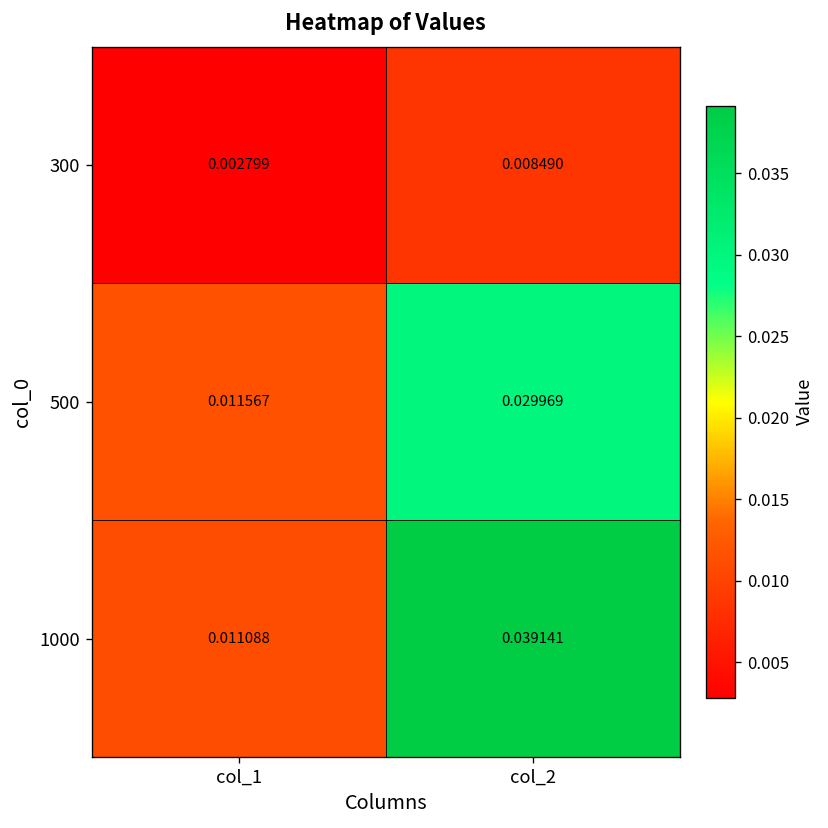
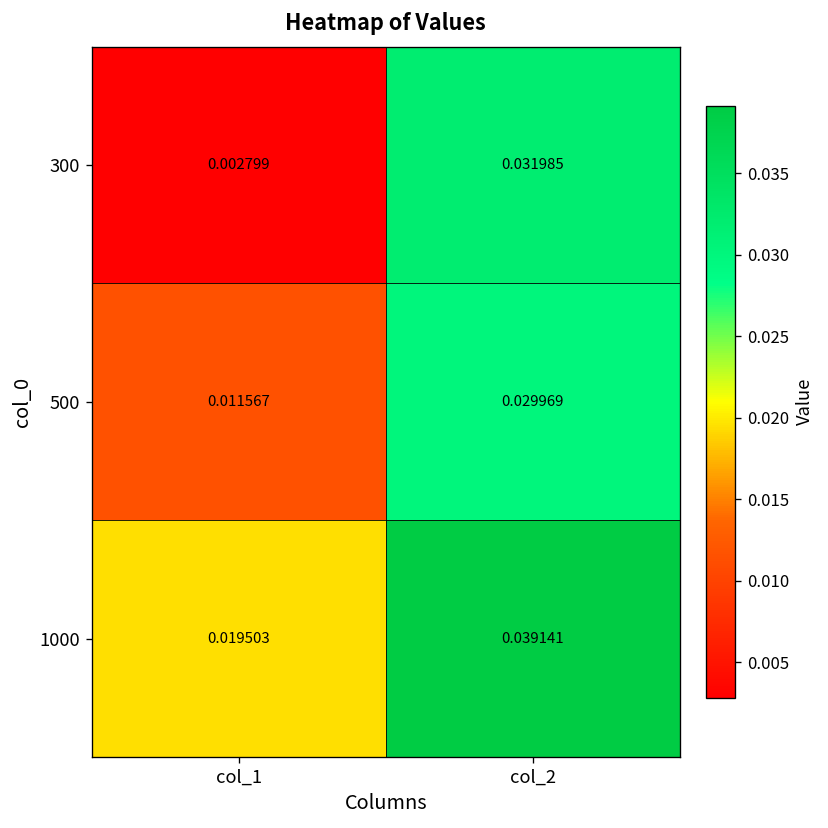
300, col_2: 0.008490 -> 0.031985
1000, col_1: 0.011088 -> 0.019503
